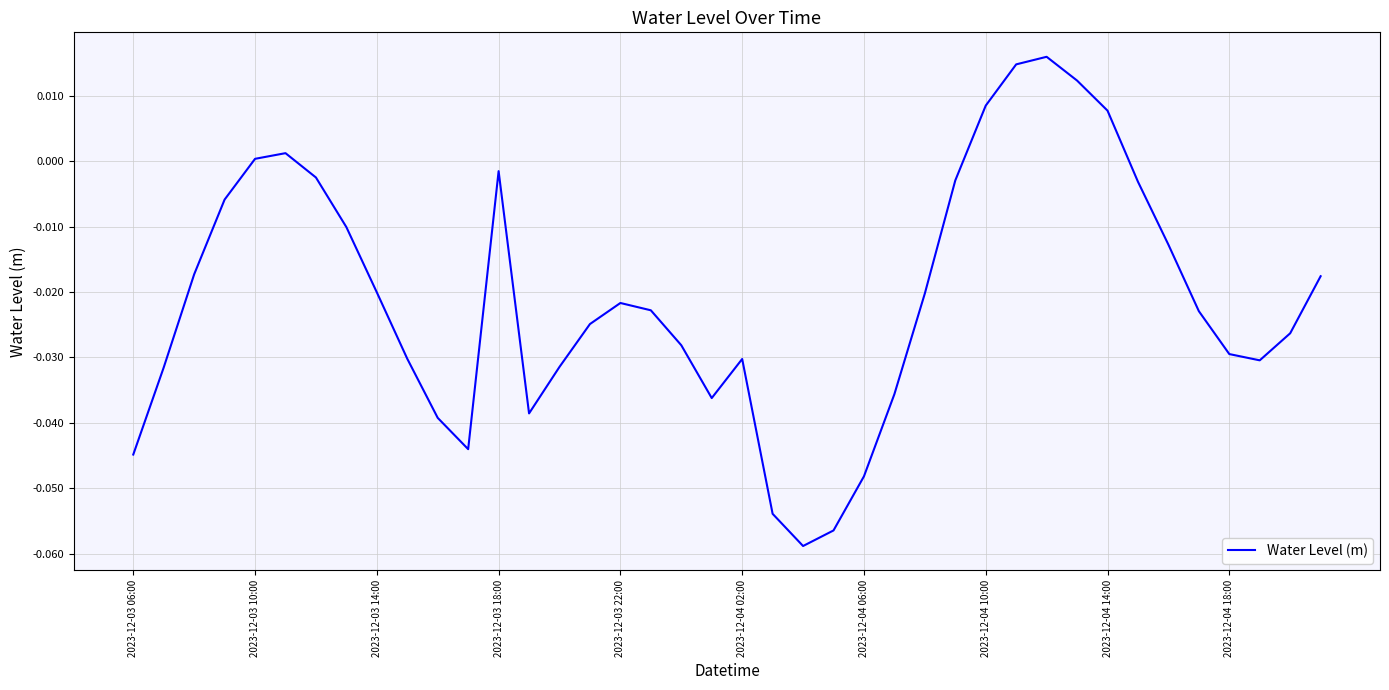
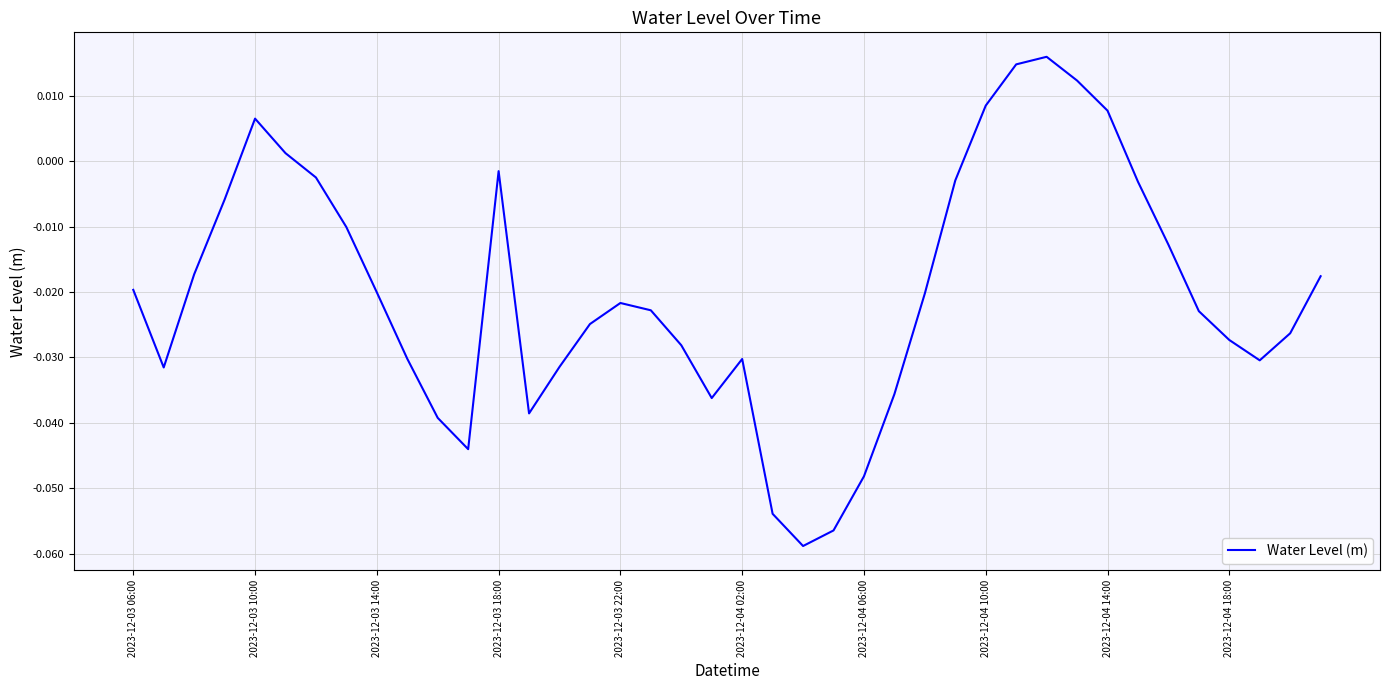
2023-12-03 06:00: -0.045 -> -0.020
2023-12-03 10:00: 0.000 -> 0.006
2023-12-04 18:00: -0.029 -> -0.027
